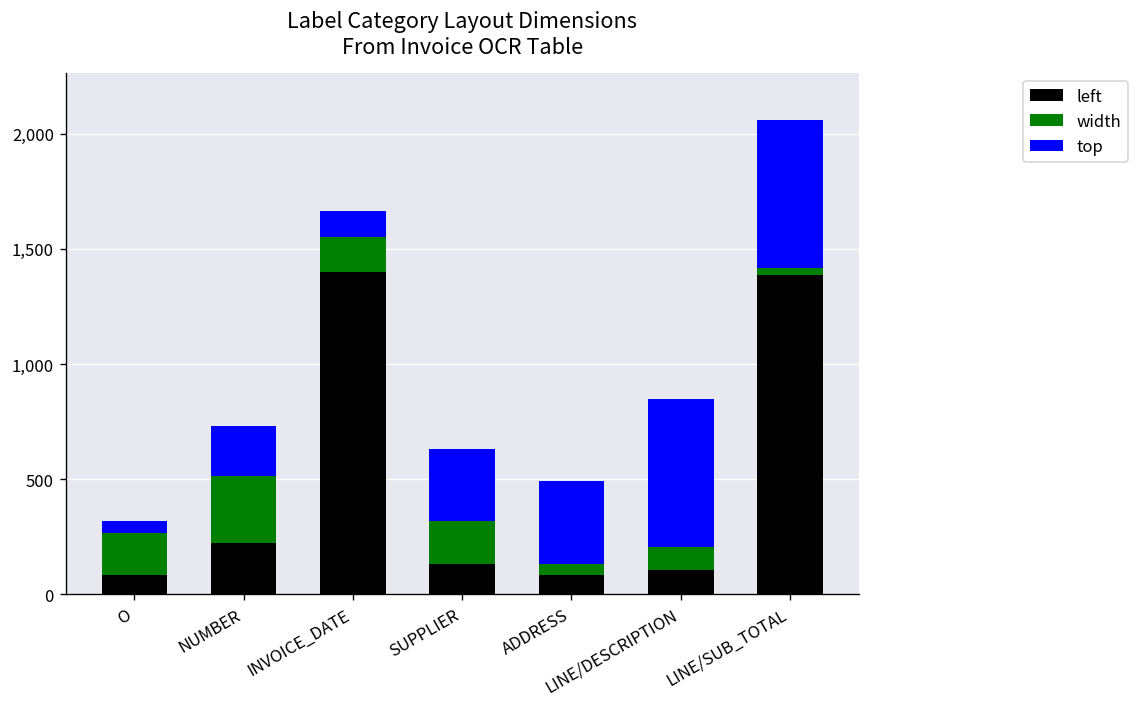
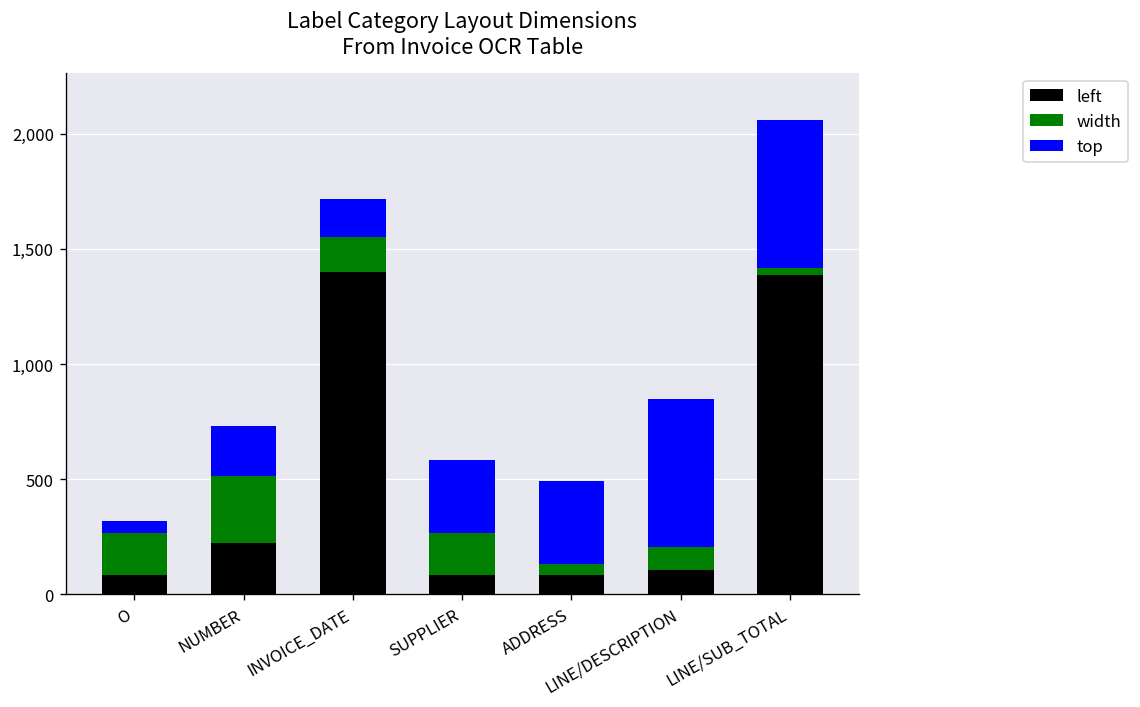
top, INVOICE_DATE: 120 -> 170
left, SUPPLIER: 130 -> 80
